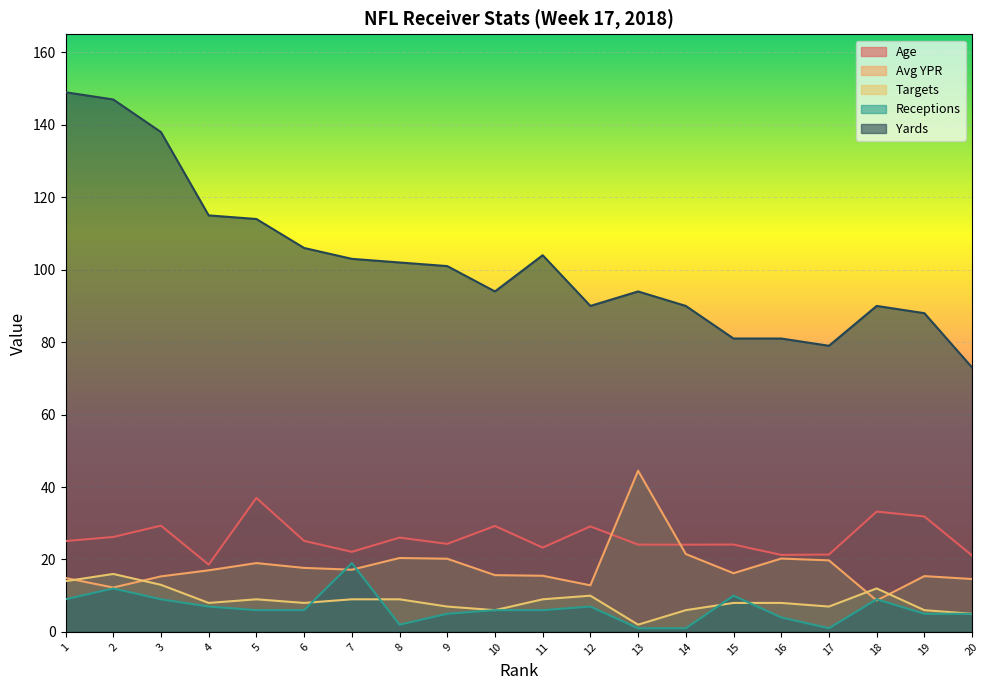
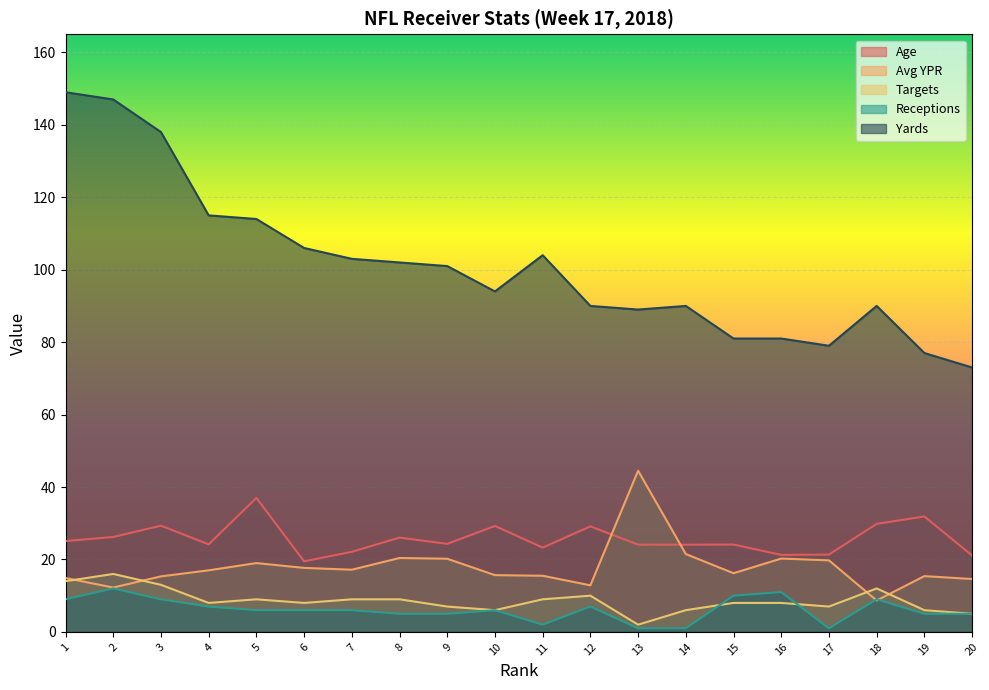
Age, 4: 19 -> 24
Age, 6: 25 -> 19
Receptions, 7: 19 -> 6
Receptions, 8: 2 -> 5
Receptions, 11: 6 -> 2
Yards, 13: 94 -> 89
Receptions, 16: 4 -> 11
Age, 18: 33 -> 30
Yards, 19: 88 -> 77
